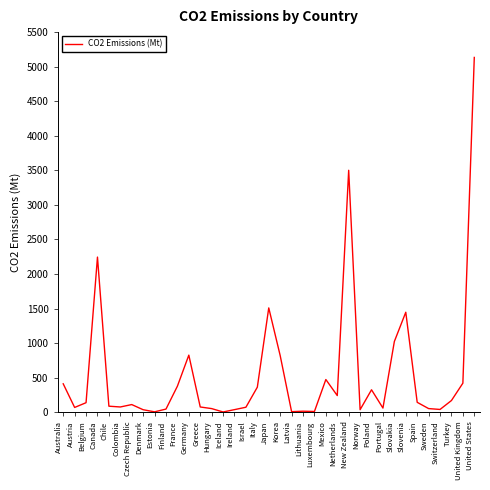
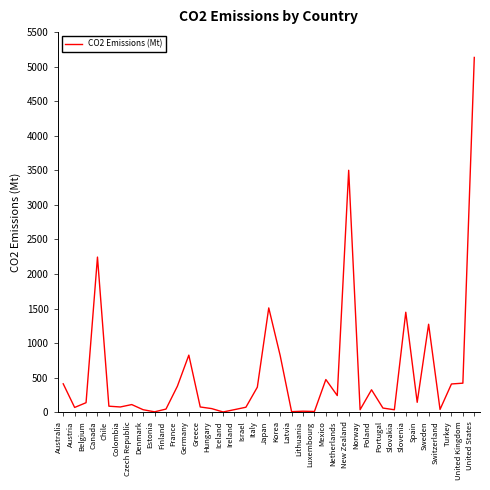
Slovakia: 1000 -> 0
Sweden: 100 -> 1300
Turkey: 200 -> 400
